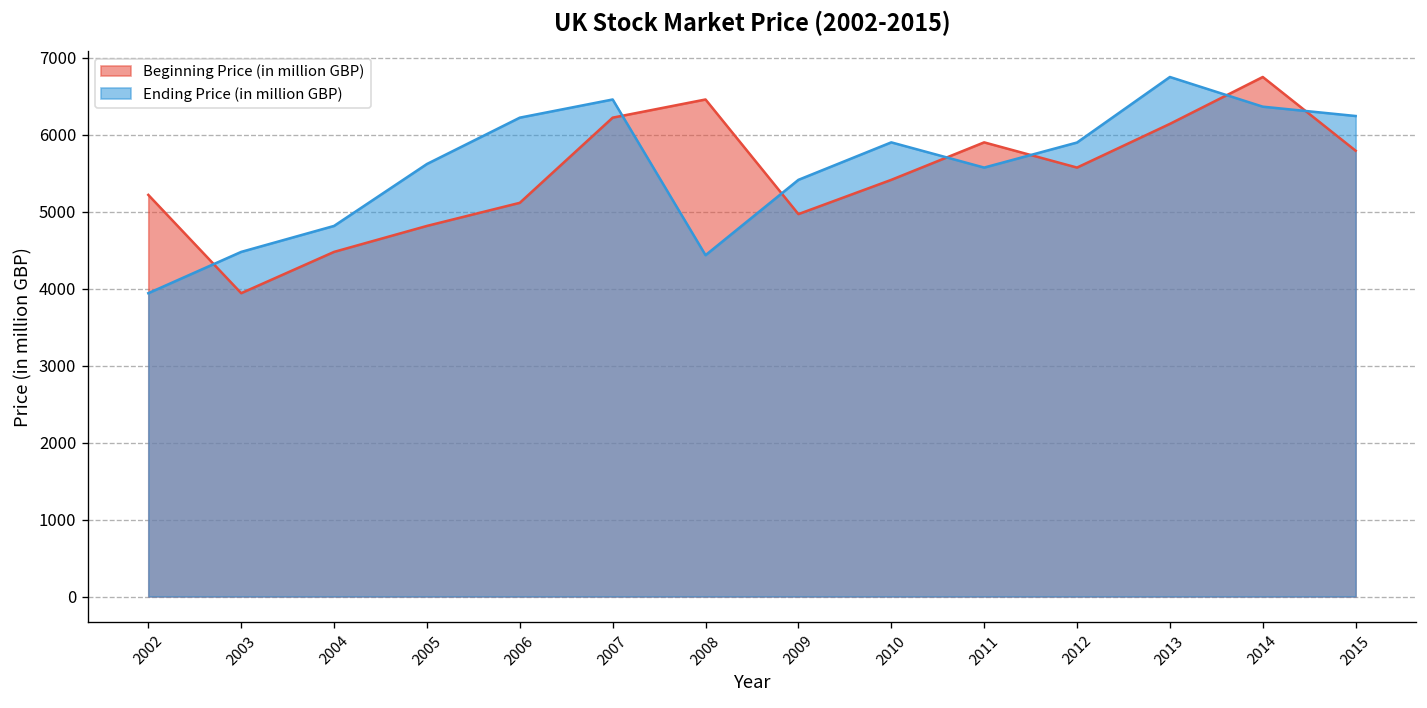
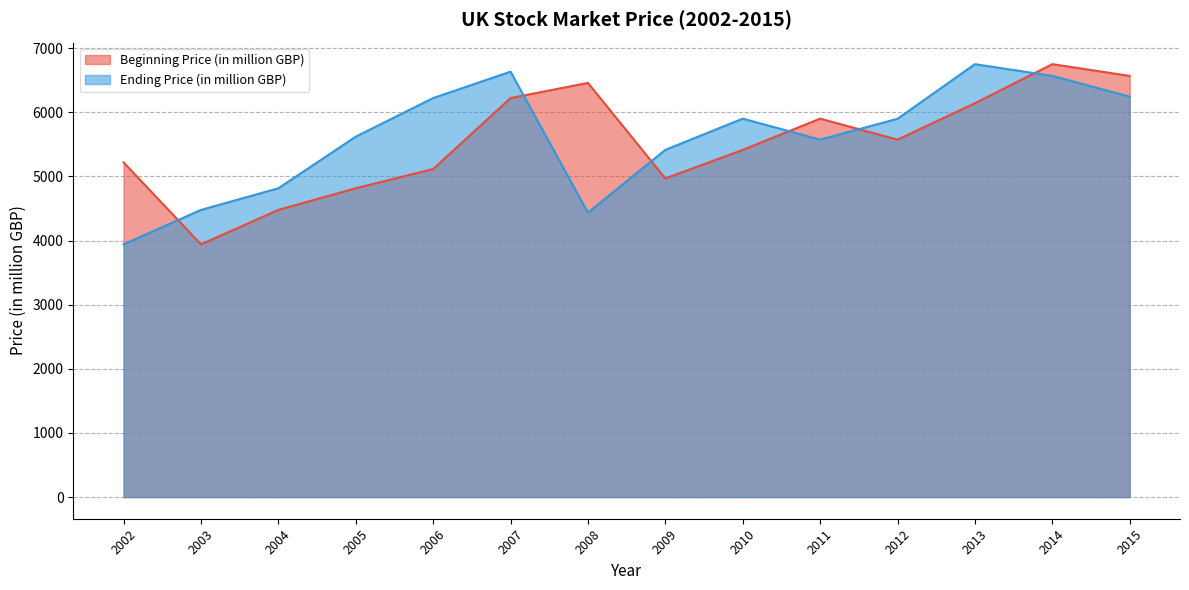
Ending Price (in million GBP), 2007: 6500 -> 6600
Ending Price (in million GBP), 2014: 6400 -> 6600
Beginning Price (in million GBP), 2015: 5800 -> 6600
